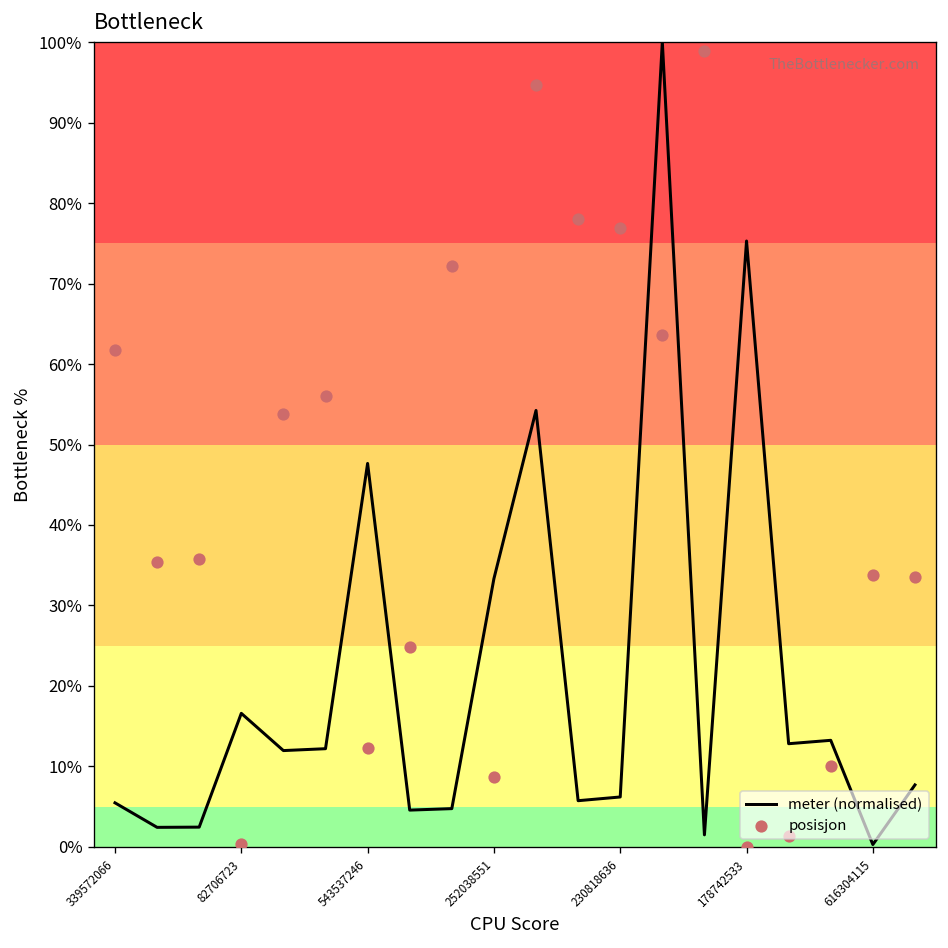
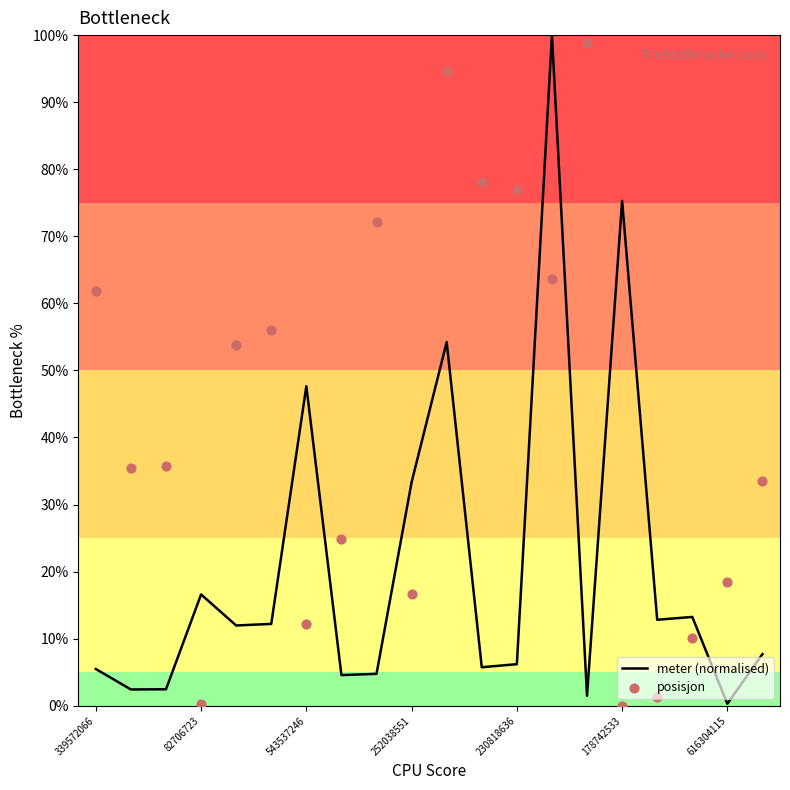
posisjon, 252038551: 9% -> 17%
posisjon, 616304115: 34% -> 19%
